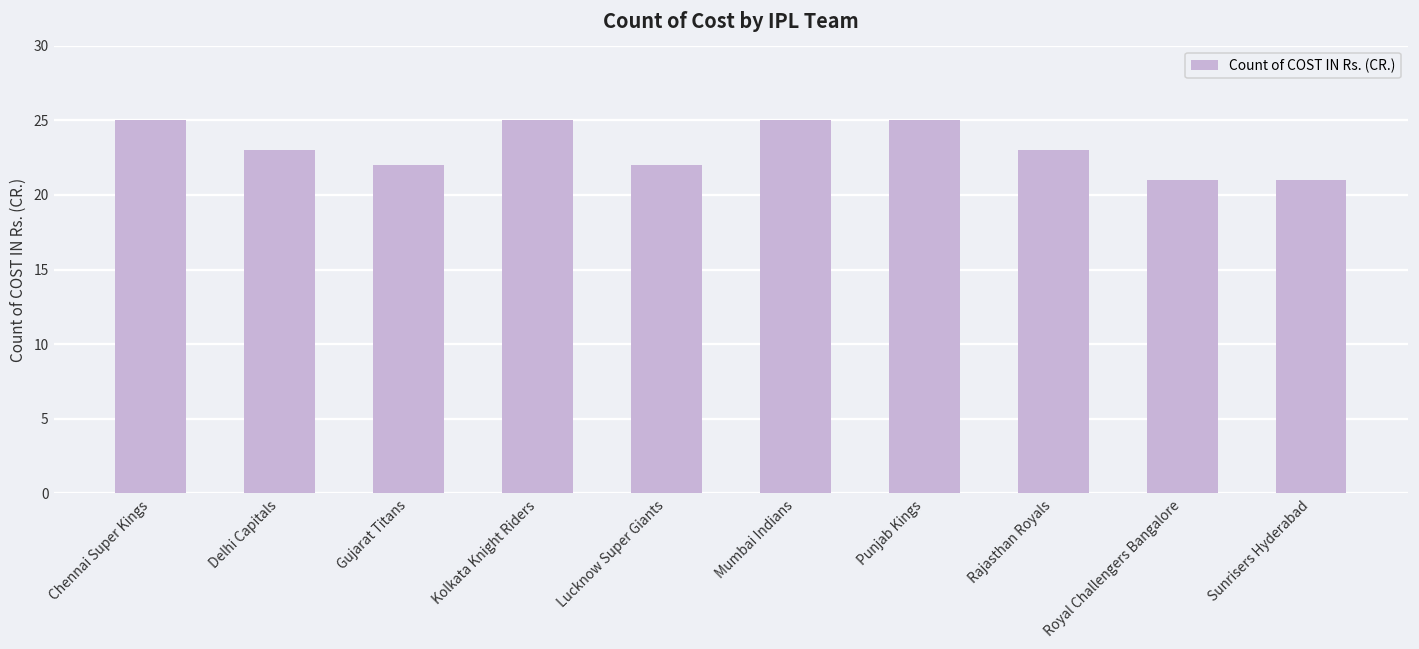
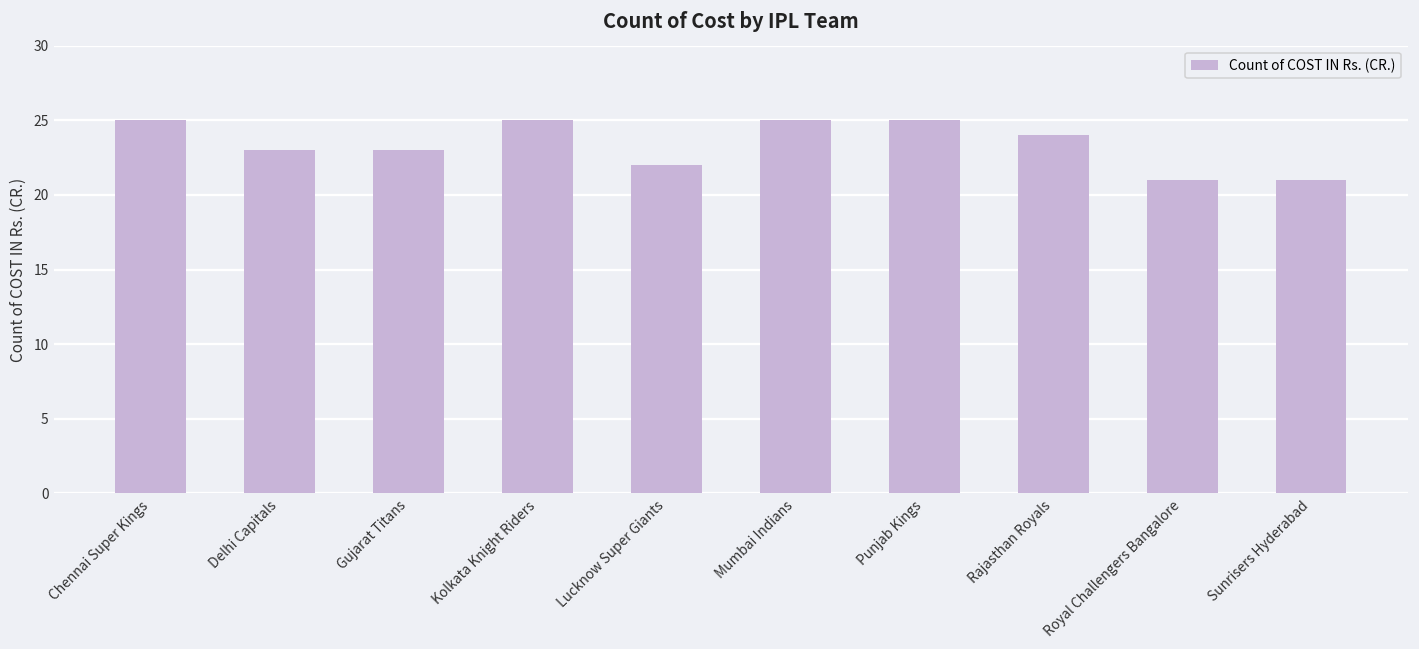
Gujarat Titans: 22 -> 23
Rajasthan Royals: 23 -> 24
